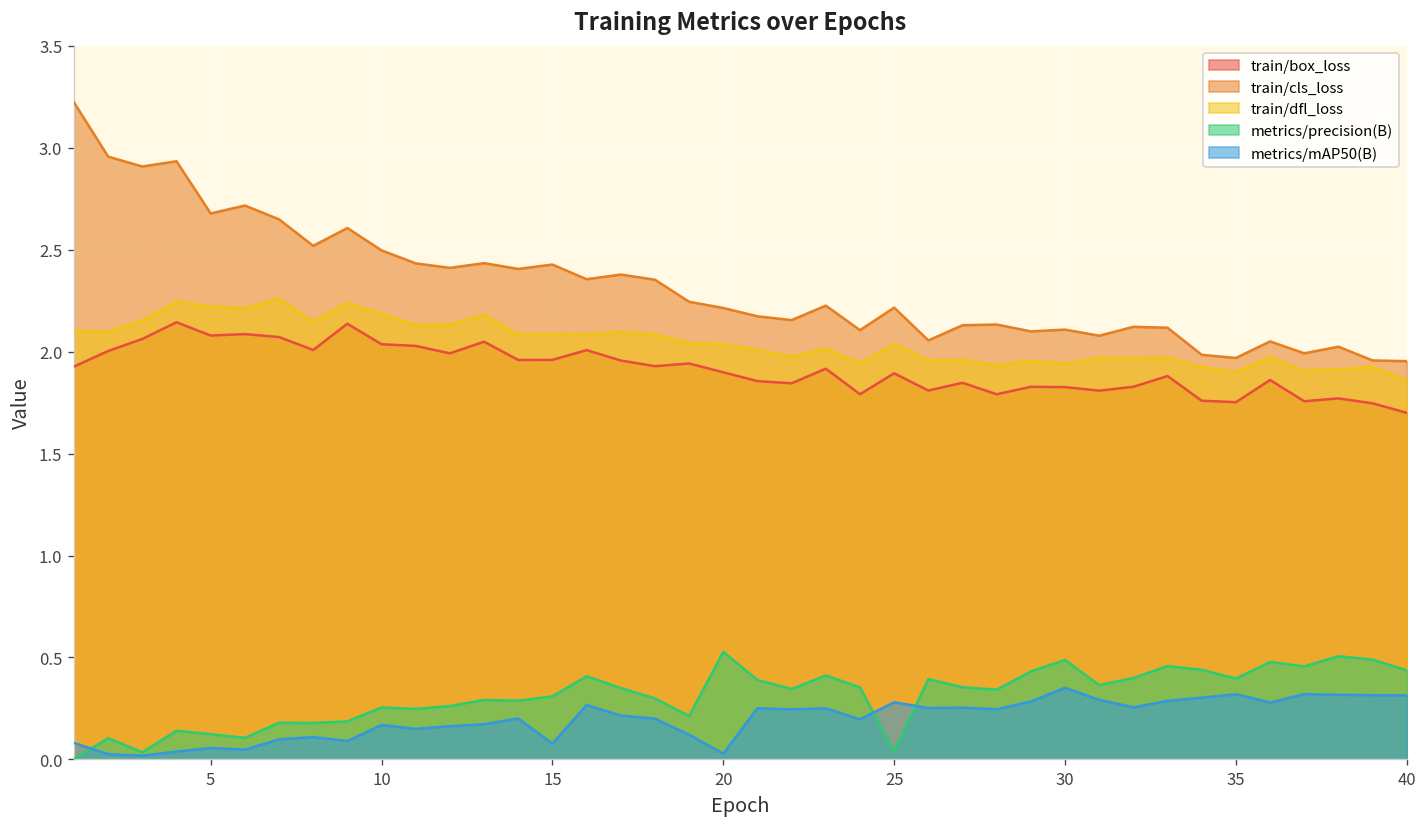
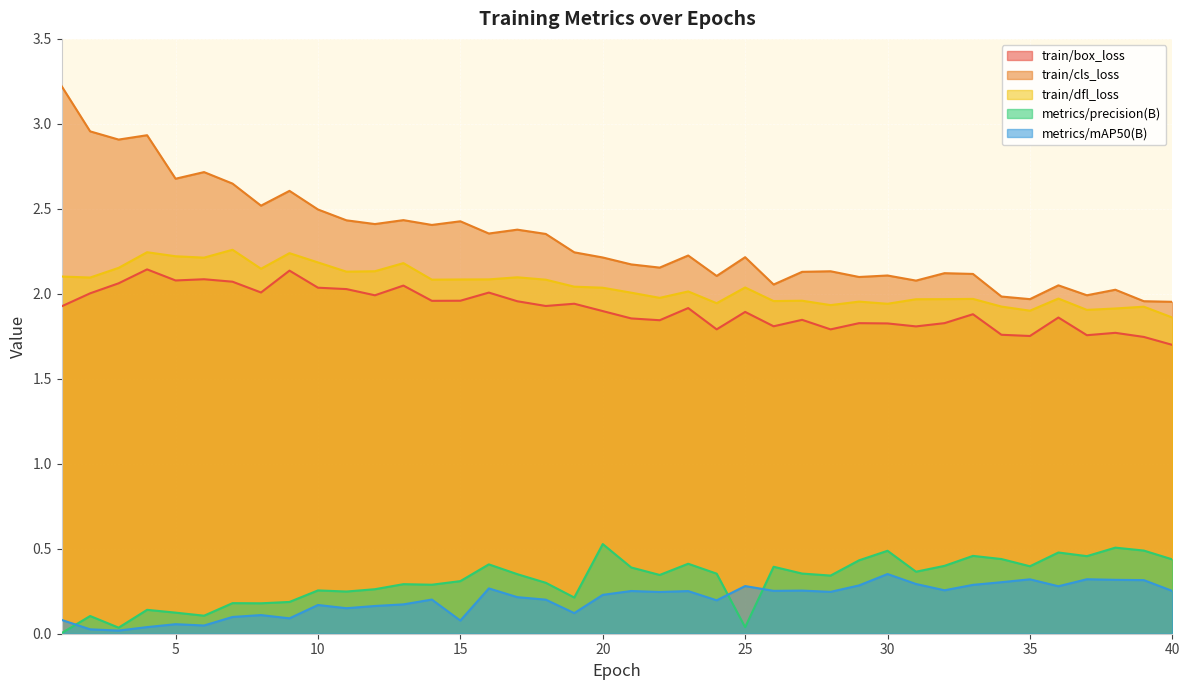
metrics/mAP50(B), 20: 0.03 -> 0.23
metrics/mAP50(B), 40: 0.31 -> 0.25
